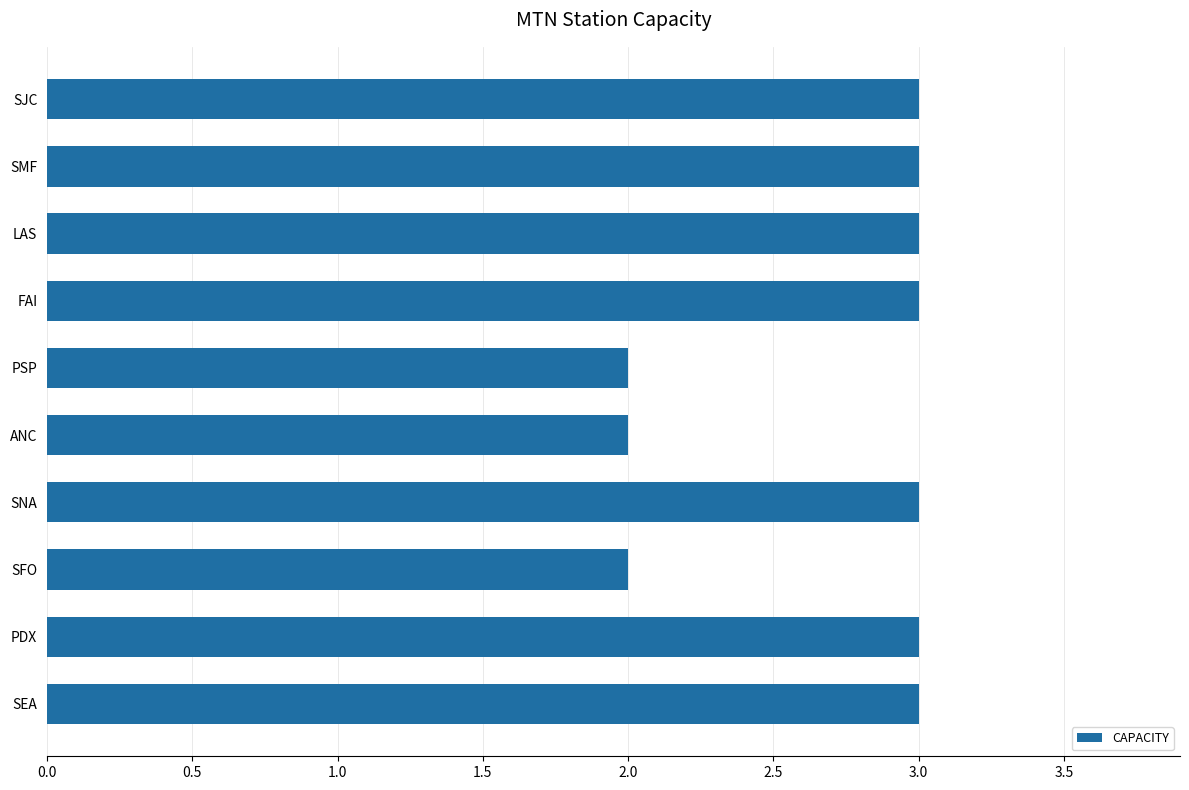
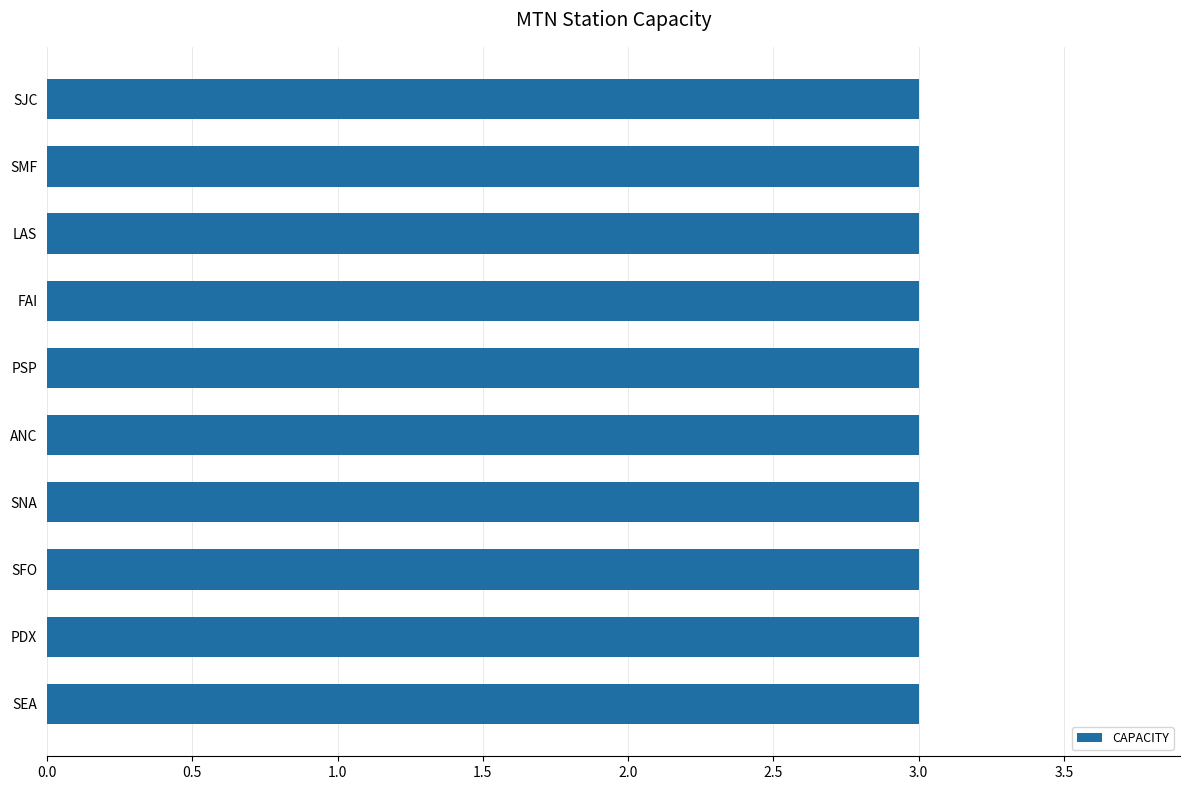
PSP: 2 -> 3
ANC: 2 -> 3
SFO: 2 -> 3
